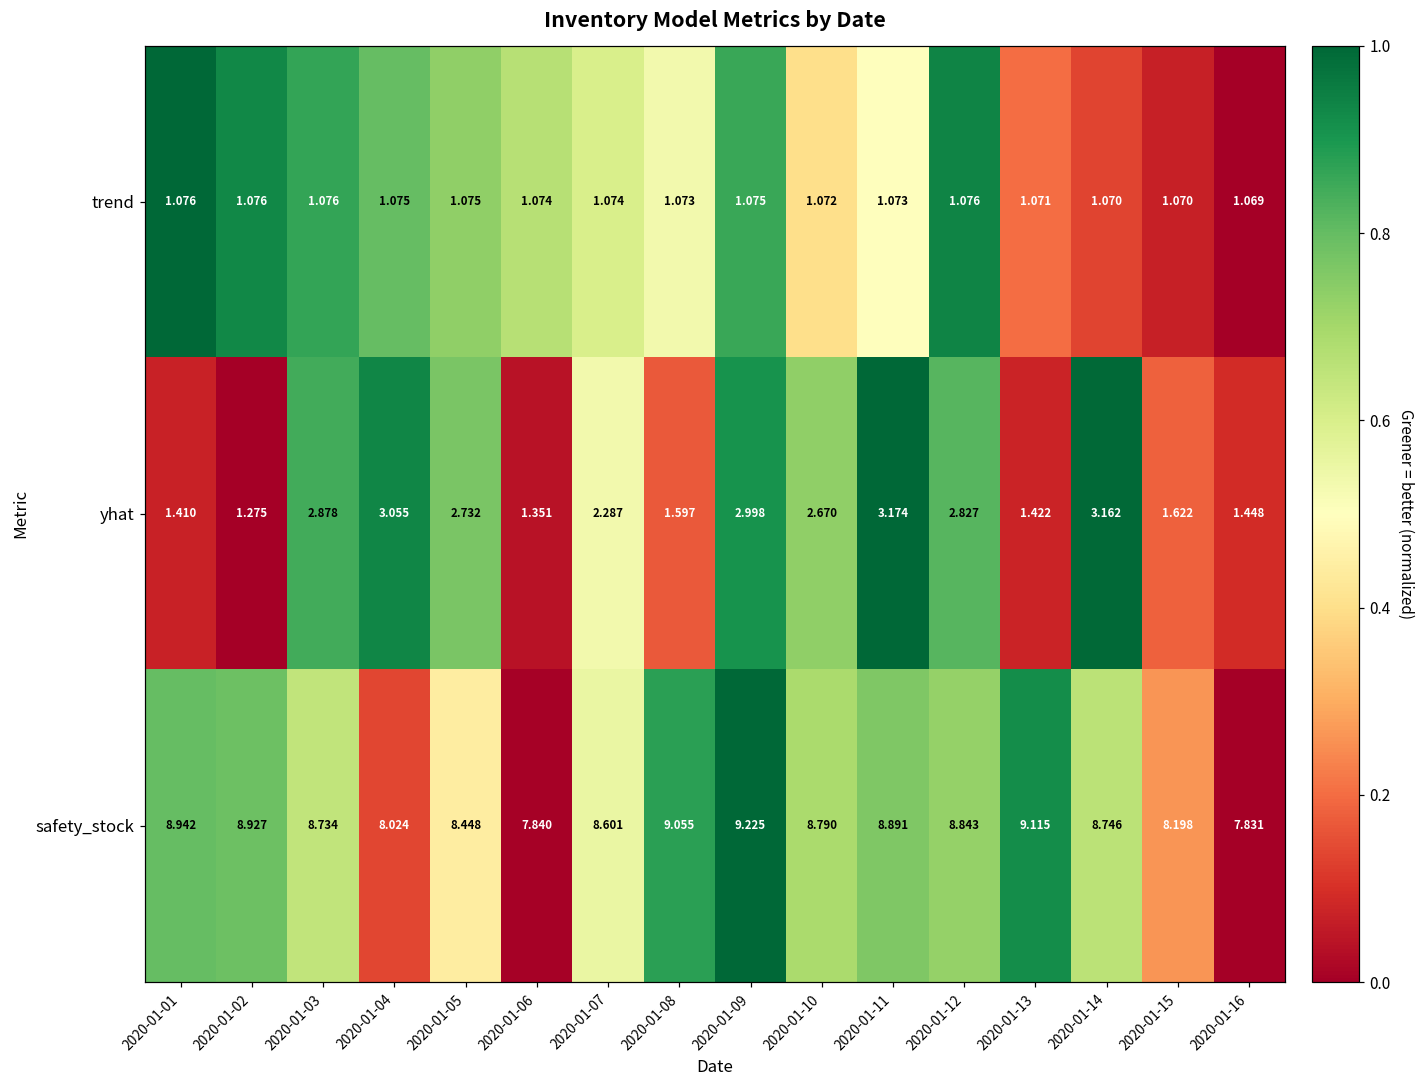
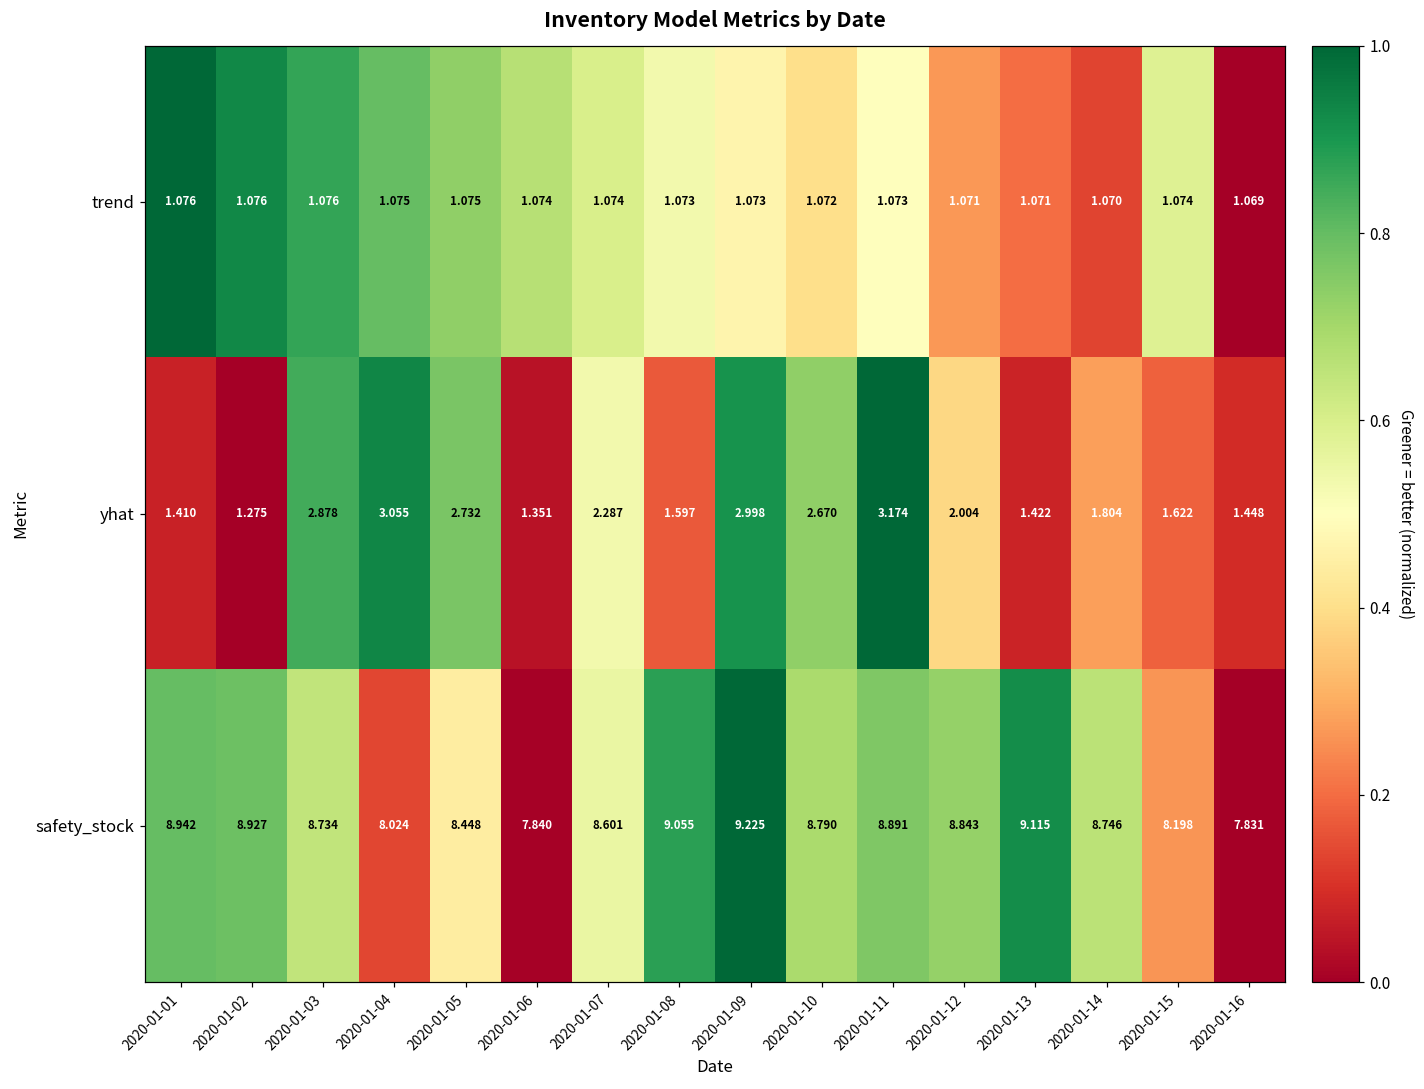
trend, 2020-01-09: 1.075 -> 1.073
trend, 2020-01-12: 1.076 -> 1.071
trend, 2020-01-15: 1.070 -> 1.074
yhat, 2020-01-12: 2.827 -> 2.004
yhat, 2020-01-14: 3.162 -> 1.804
